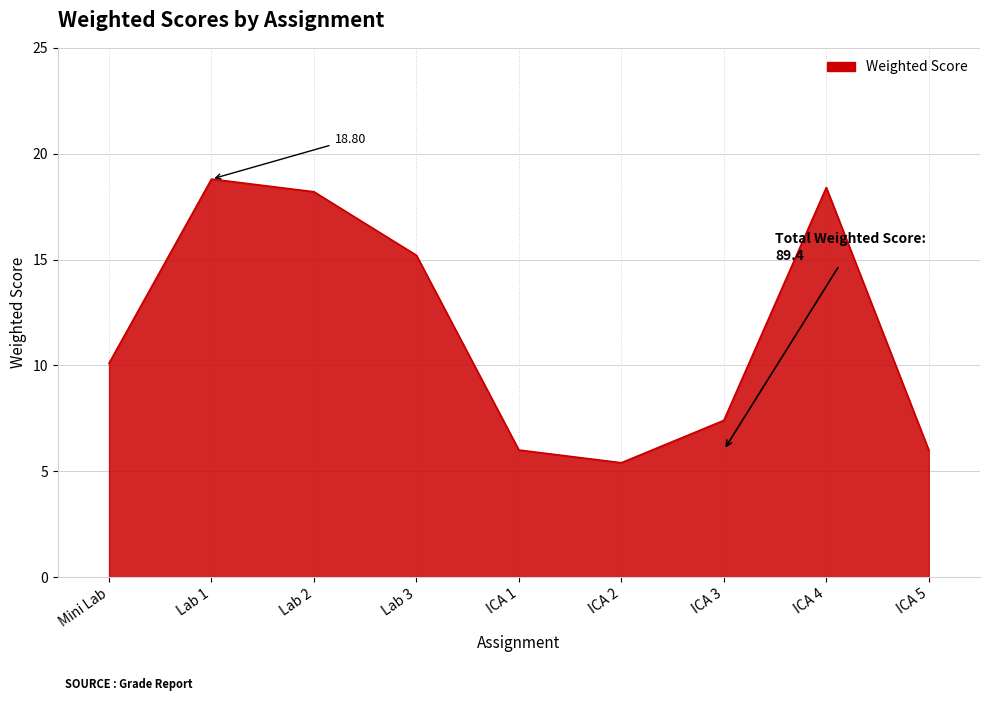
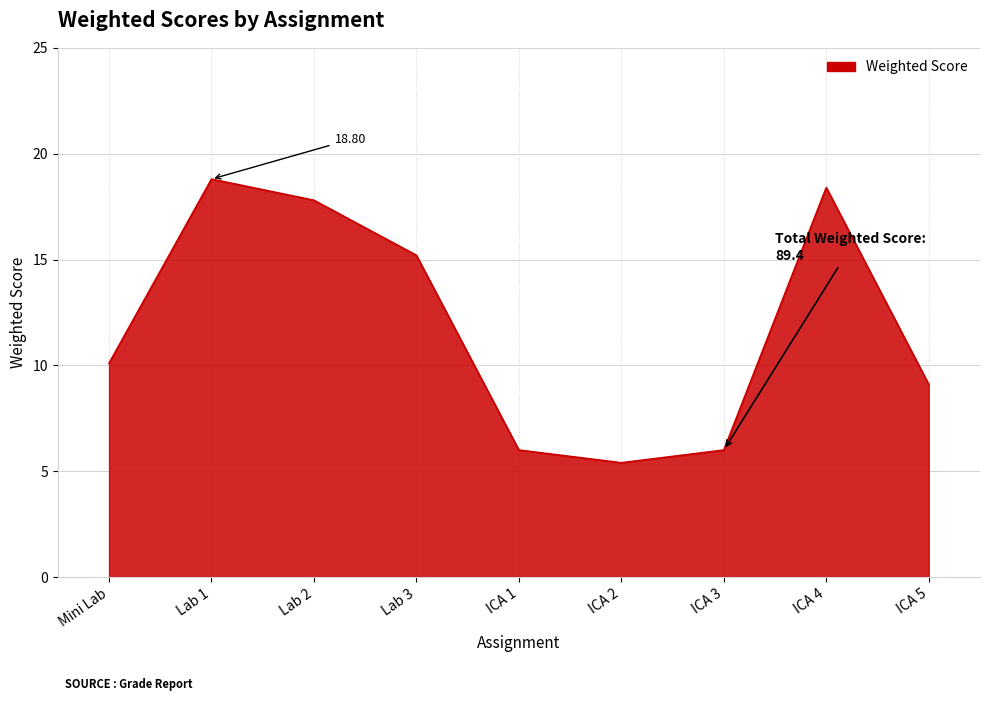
Lab 2: 18.2 -> 17.8
ICA 3: 7.4 -> 6.0
ICA 5: 6.0 -> 9.1
